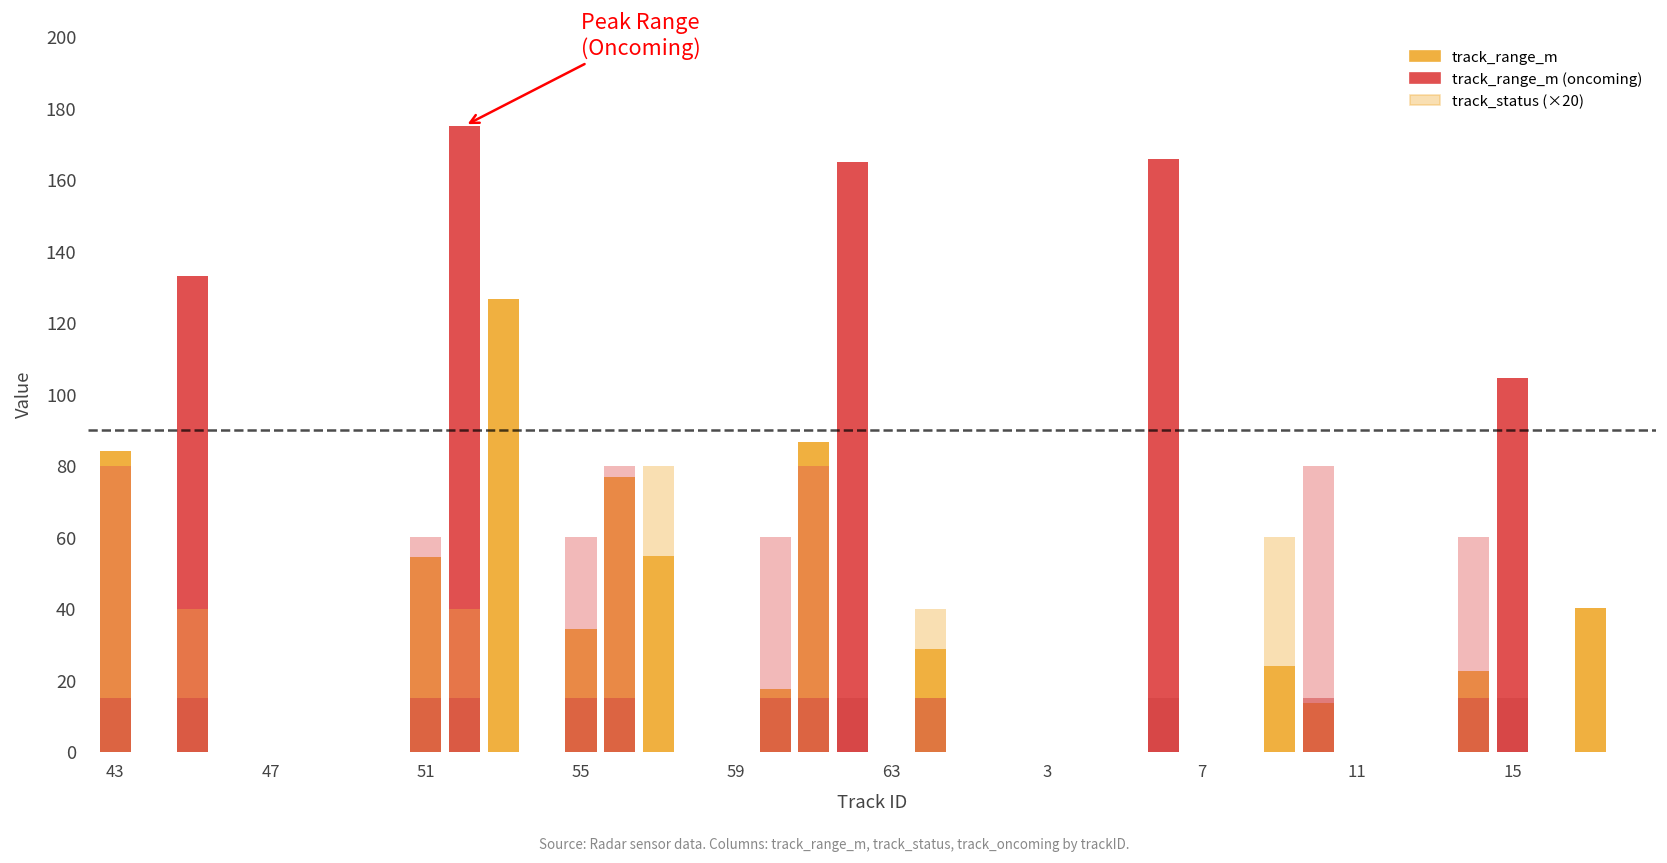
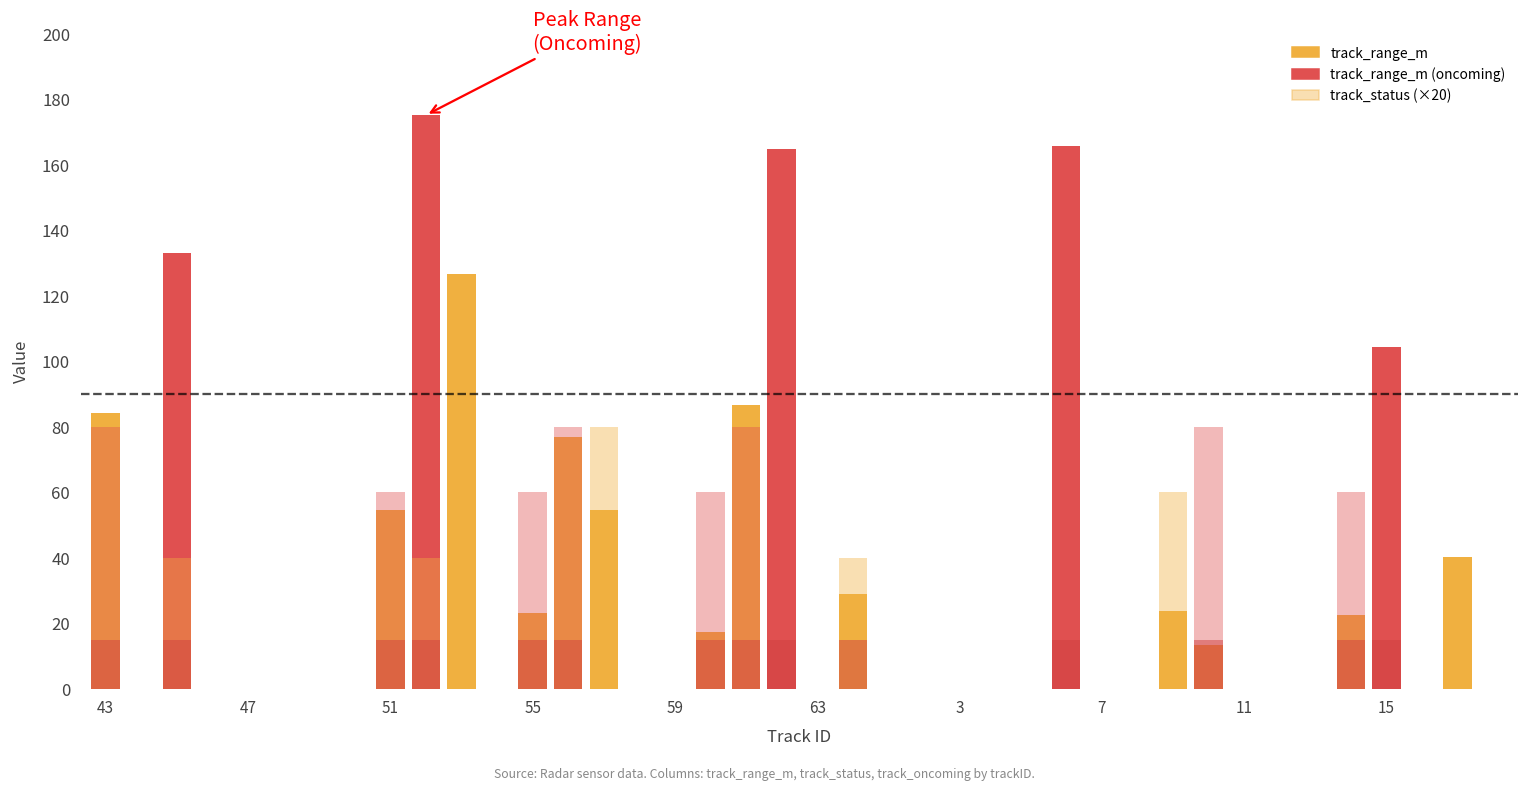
track_range_m, 55: 34 -> 23
